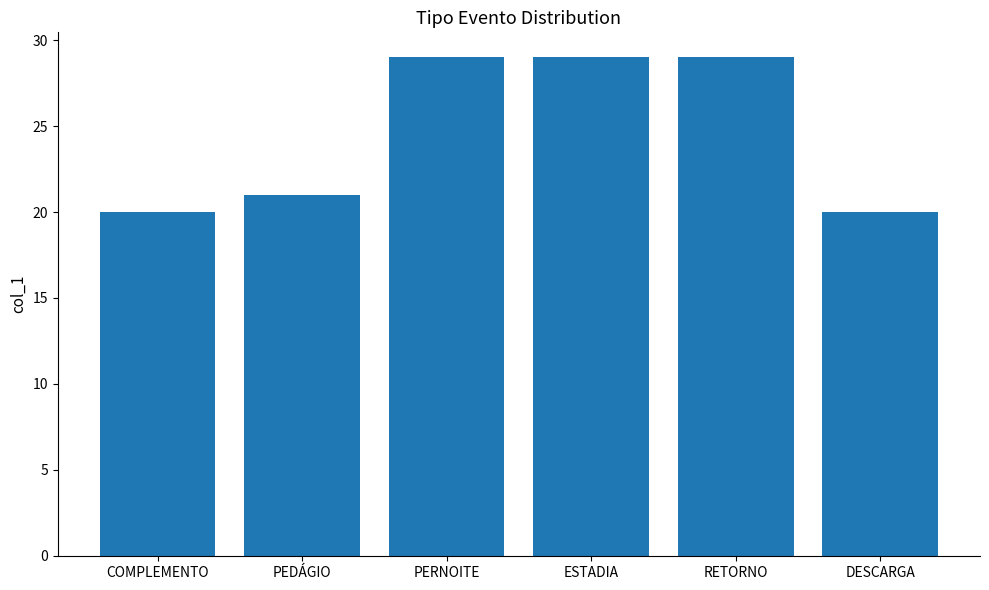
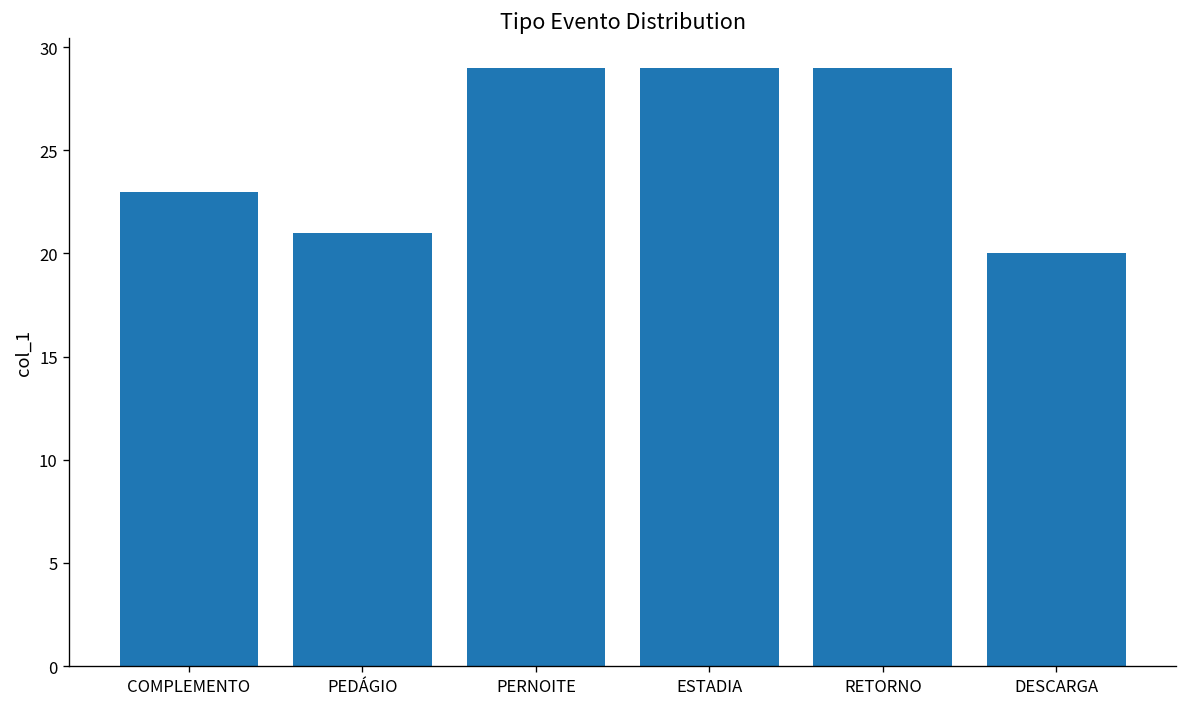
COMPLEMENTO: 20 -> 23
